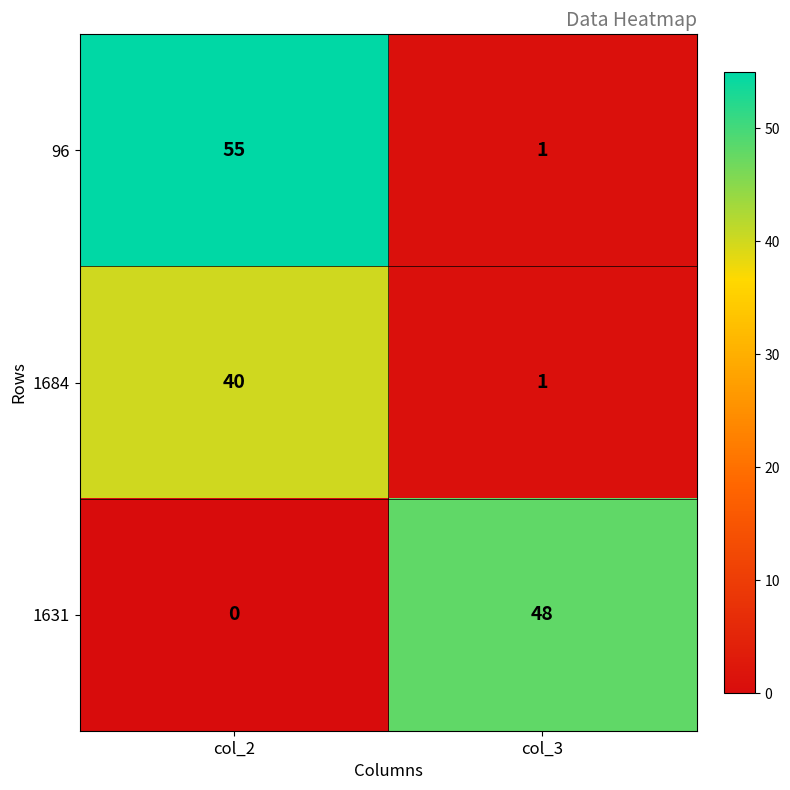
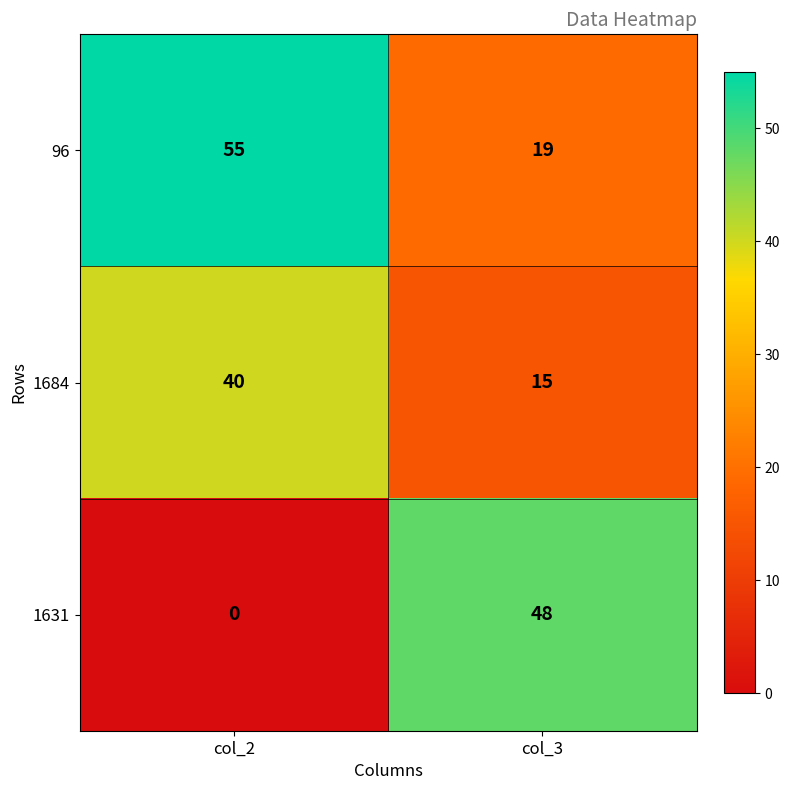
96, col_3: 1 -> 19
1684, col_3: 1 -> 15
